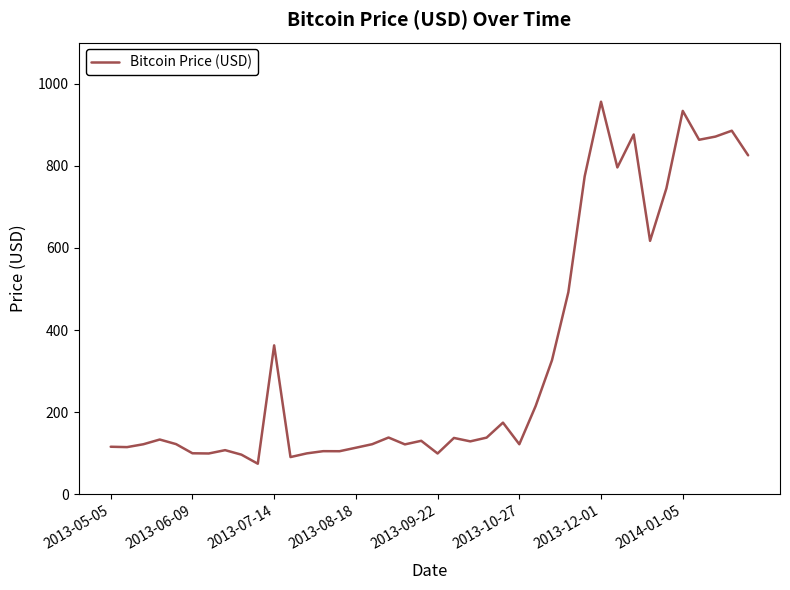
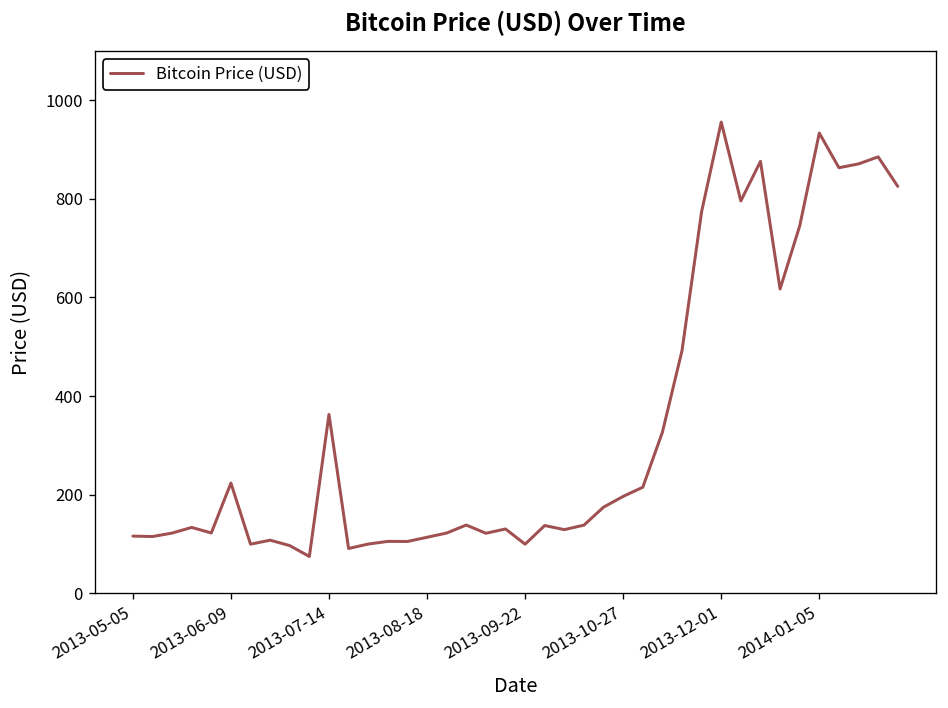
2013-06-09: 100 -> 220
2013-10-27: 120 -> 200
